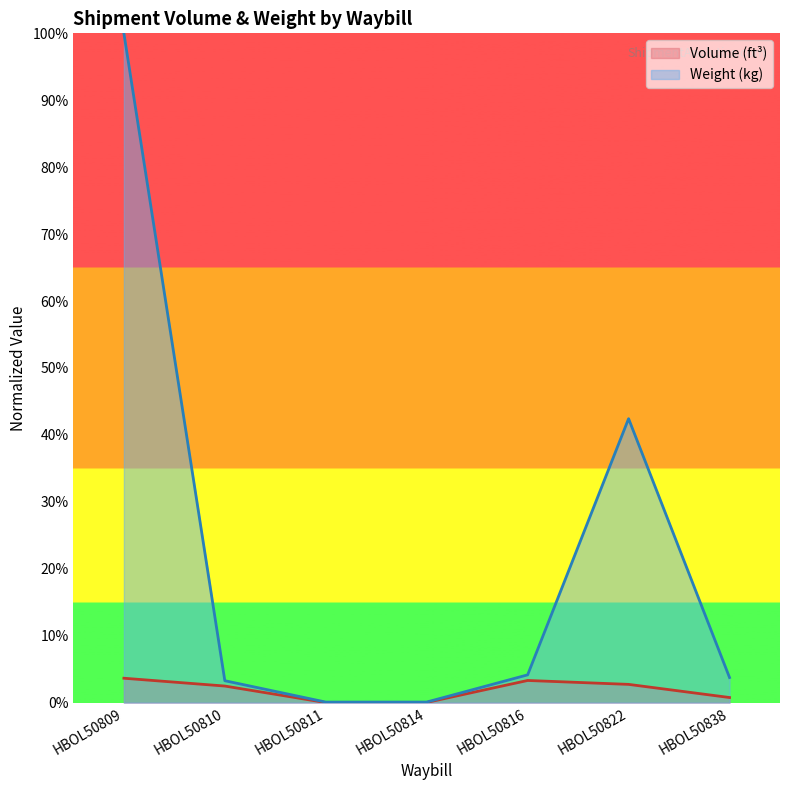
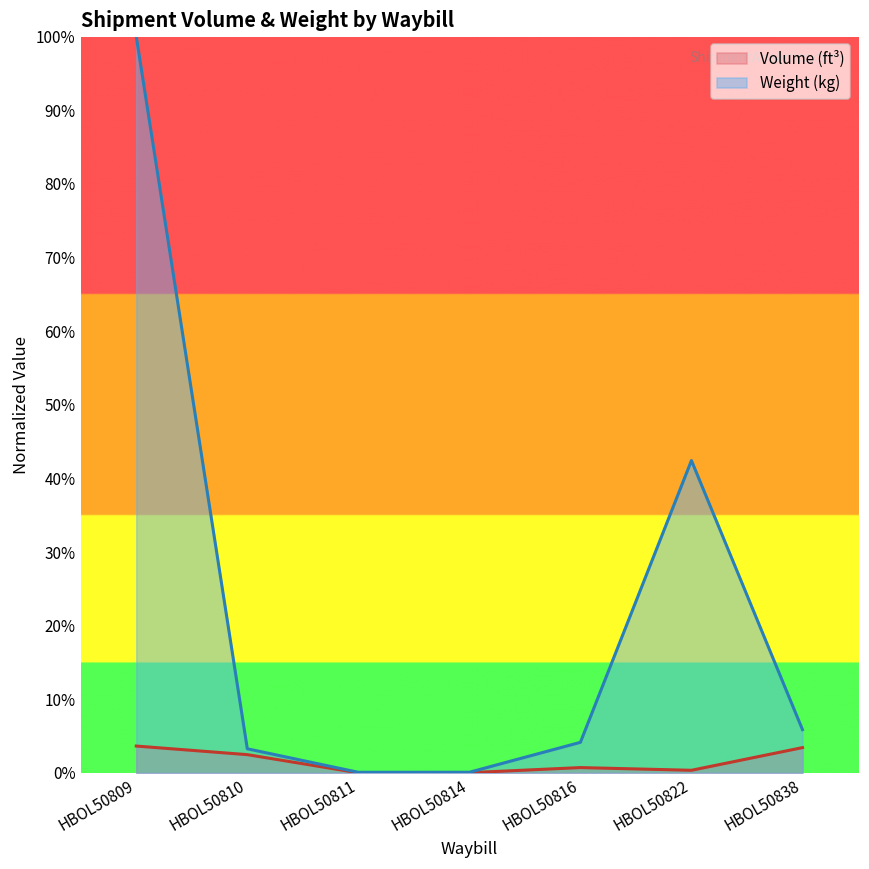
Volume (ft³), HBOL50816: 3% -> 1%
Volume (ft³), HBOL50822: 3% -> 0%
Volume (ft³), HBOL50838: 1% -> 3%
Weight (kg), HBOL50838: 4% -> 6%
